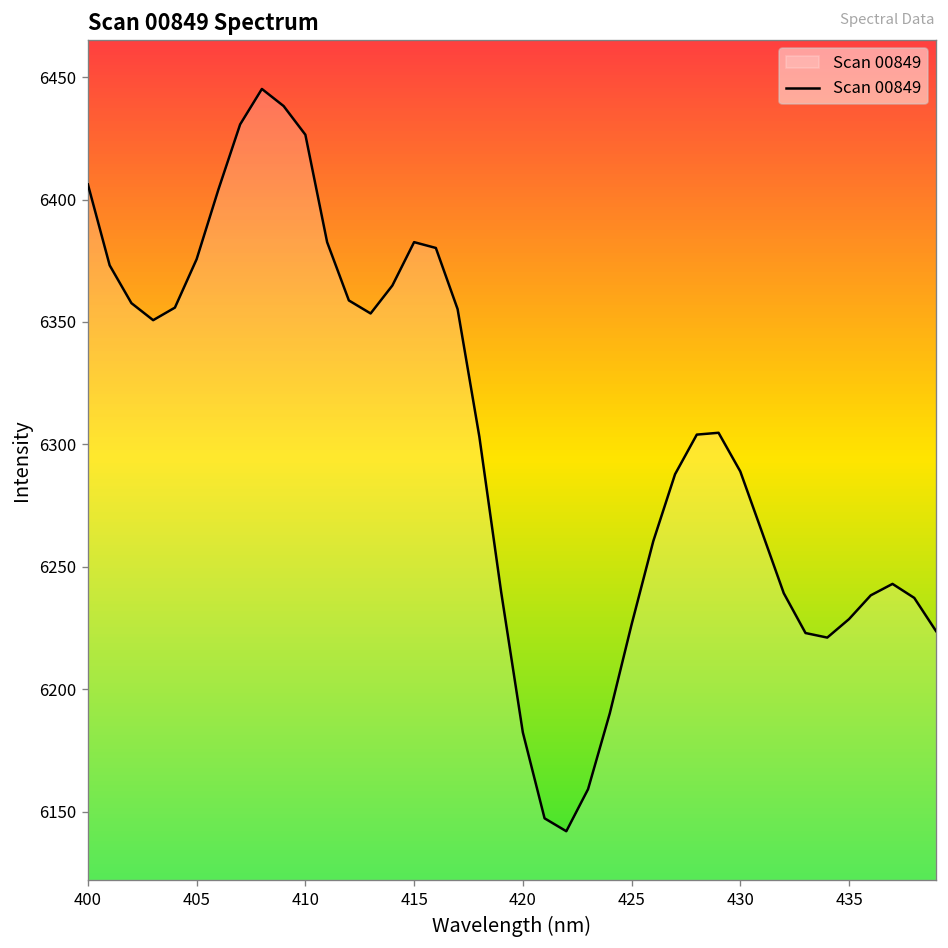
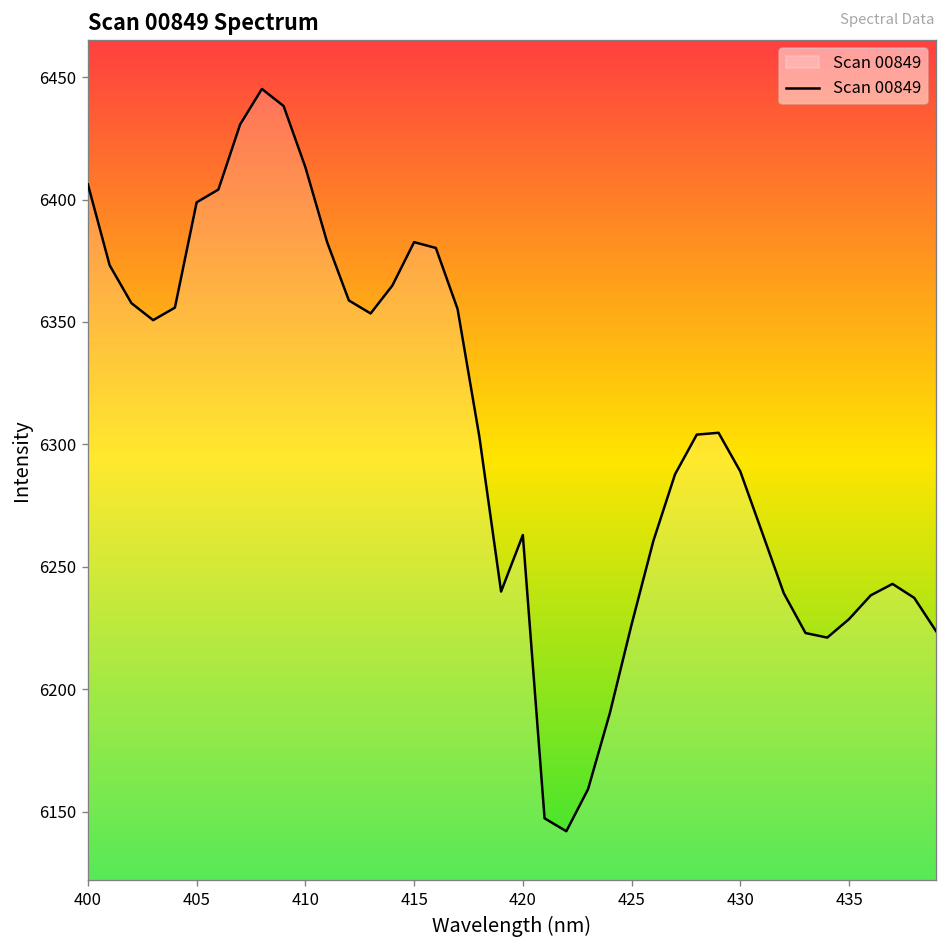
405: 6376 -> 6399
410: 6426 -> 6413
420: 6182 -> 6263
